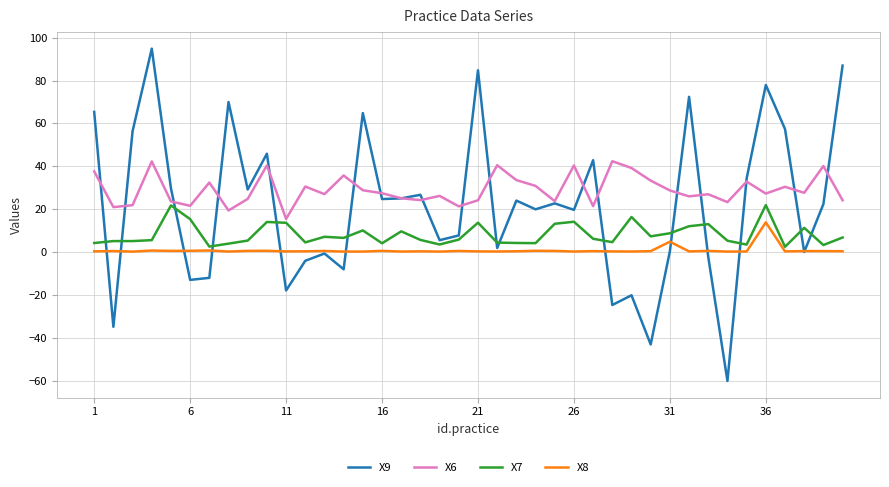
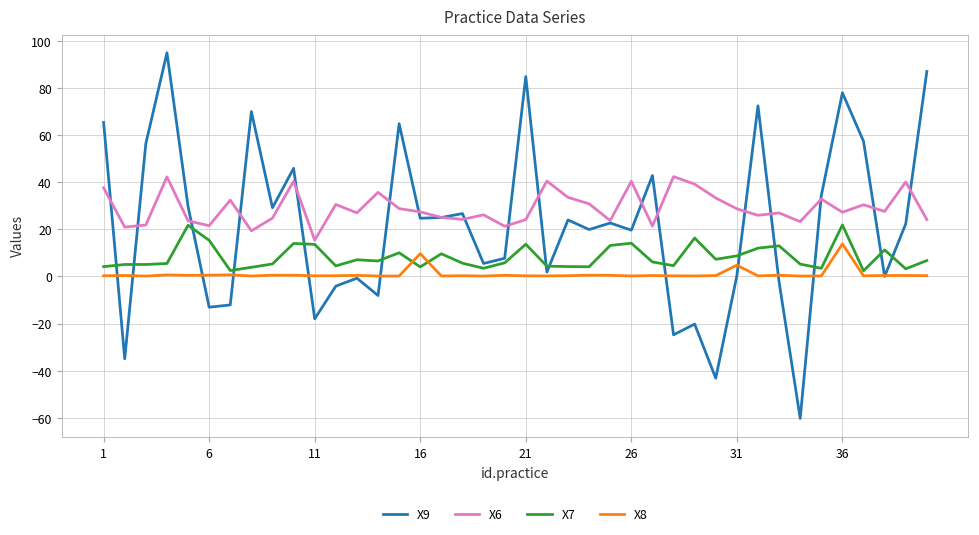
X8, 16: 0 -> 10
